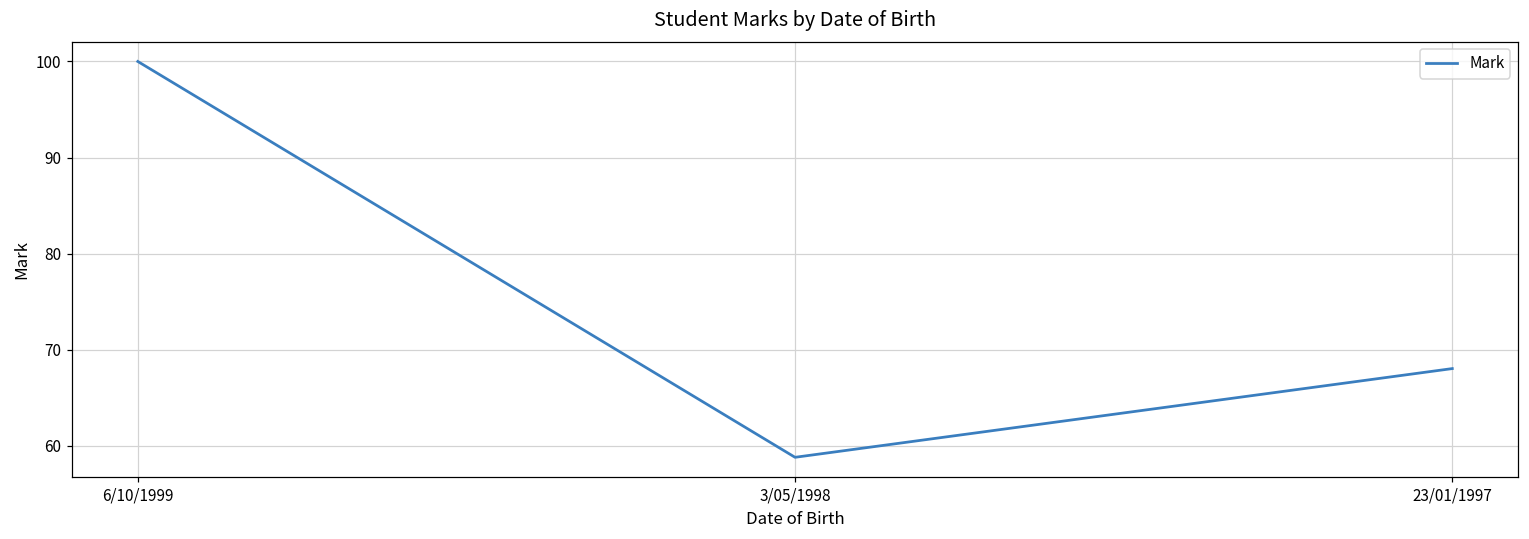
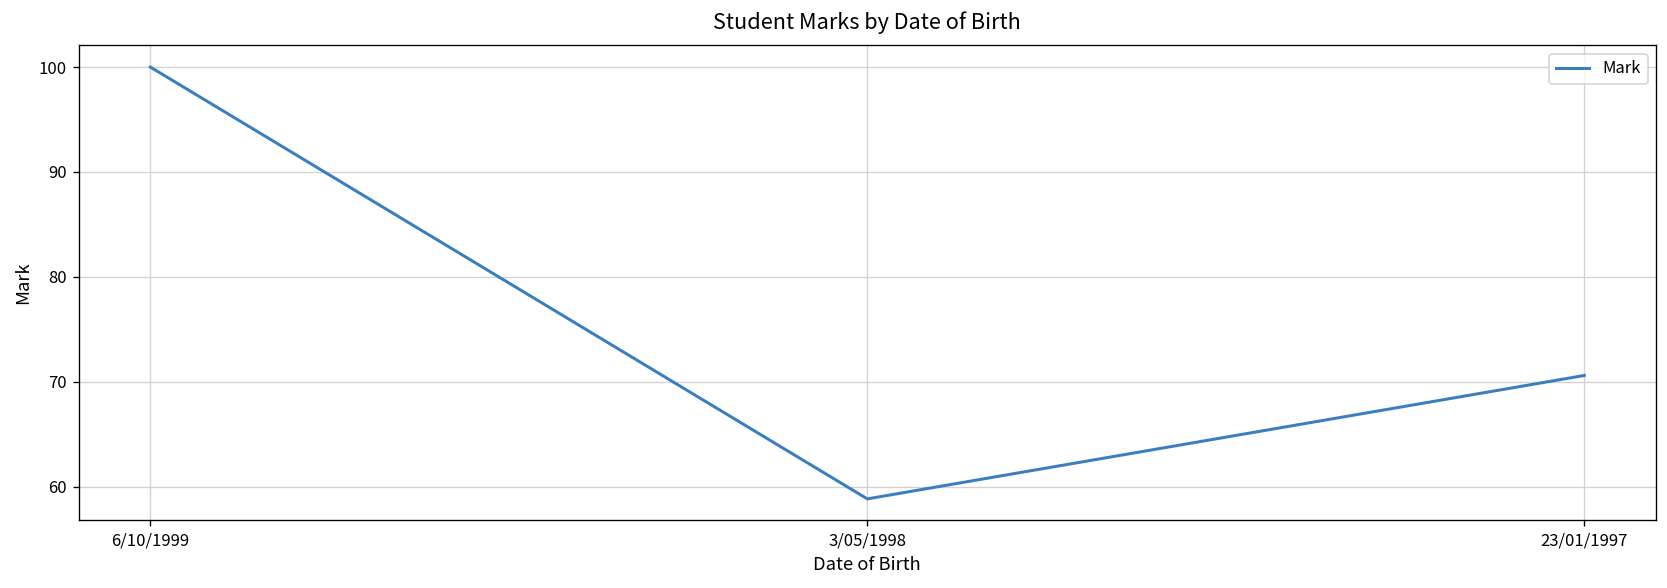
23/01/1997: 68 -> 71
